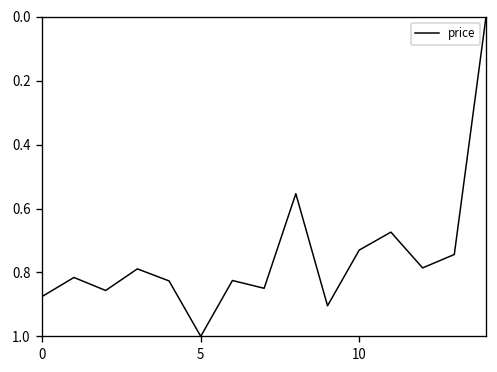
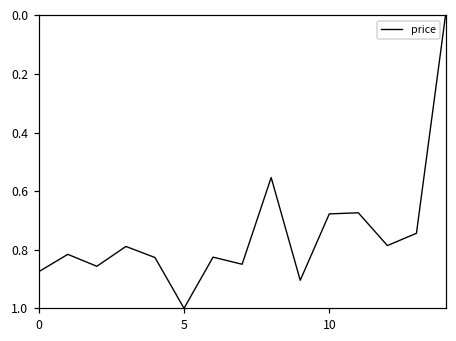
10: 0.73 -> 0.68
